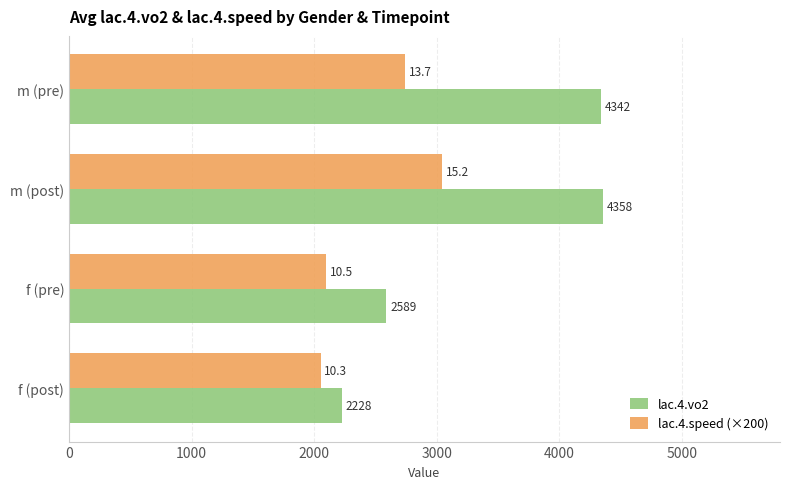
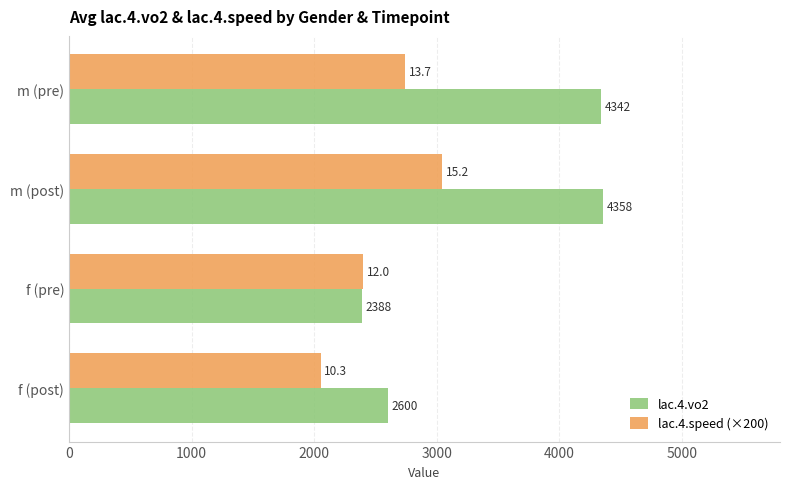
lac.4.speed (×200), f (pre): 10.5 -> 12.0
lac.4.vo2, f (pre): 2589 -> 2388
lac.4.vo2, f (post): 2228 -> 2600
